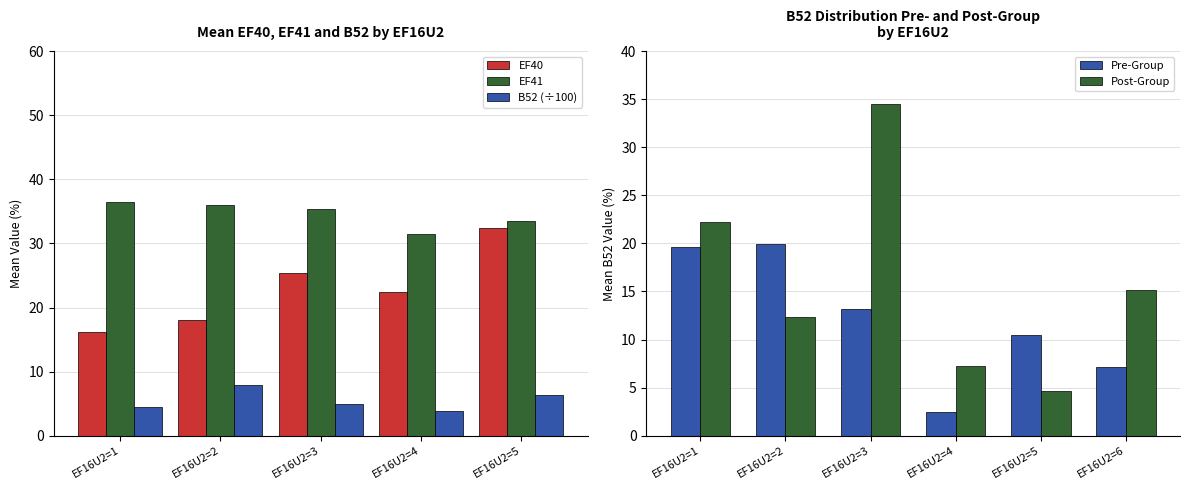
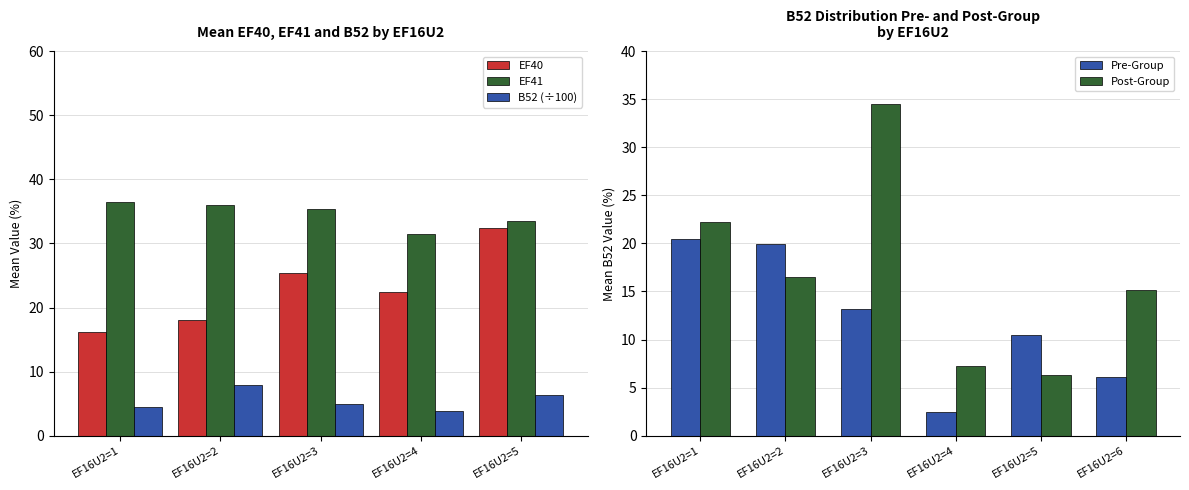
B52 Distribution Pre- and Post-Group by EF16U2, Pre-Group, EF16U2=1: 20 -> 21
B52 Distribution Pre- and Post-Group by EF16U2, Post-Group, EF16U2=2: 12 -> 17
B52 Distribution Pre- and Post-Group by EF16U2, Post-Group, EF16U2=5: 5 -> 6
B52 Distribution Pre- and Post-Group by EF16U2, Pre-Group, EF16U2=6: 7 -> 6
